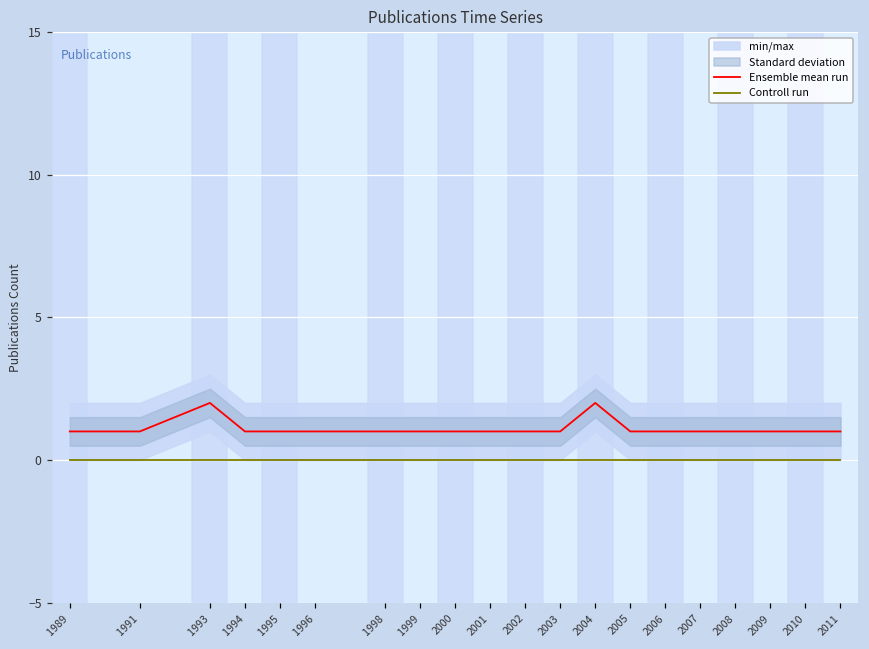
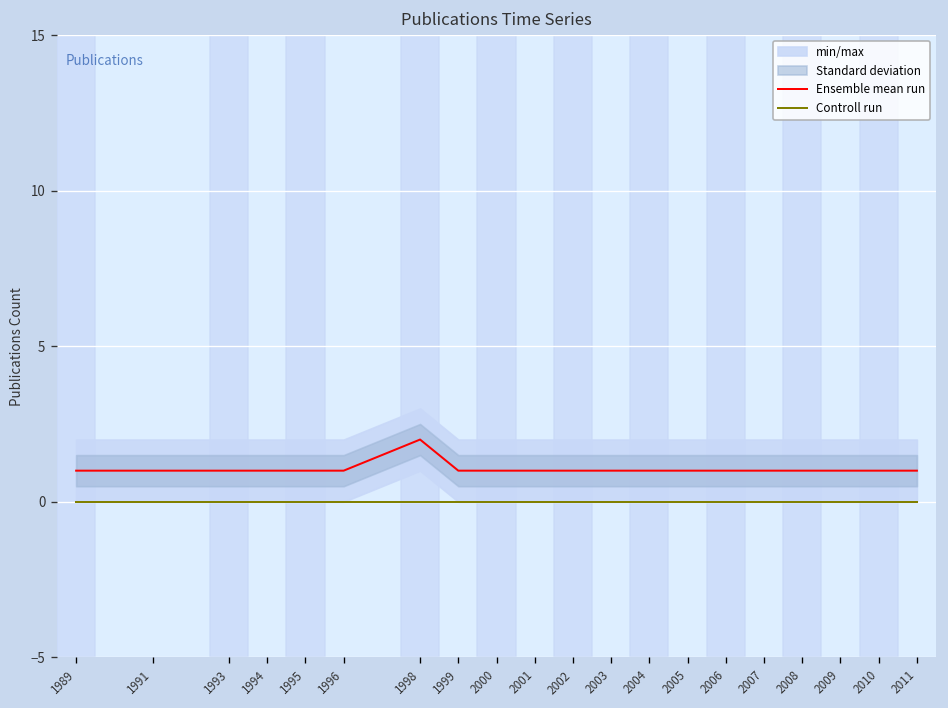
Ensemble mean run, 1993: 2 -> 1
Ensemble mean run, 1998: 1 -> 2
Ensemble mean run, 2004: 2 -> 1
